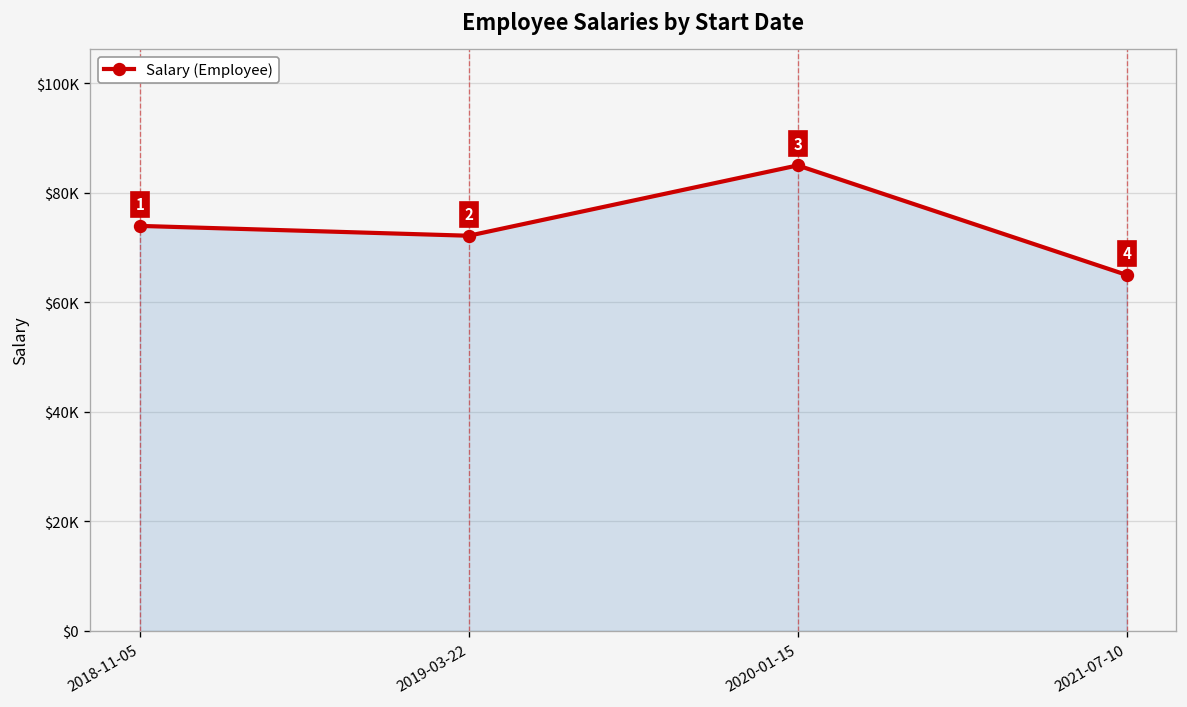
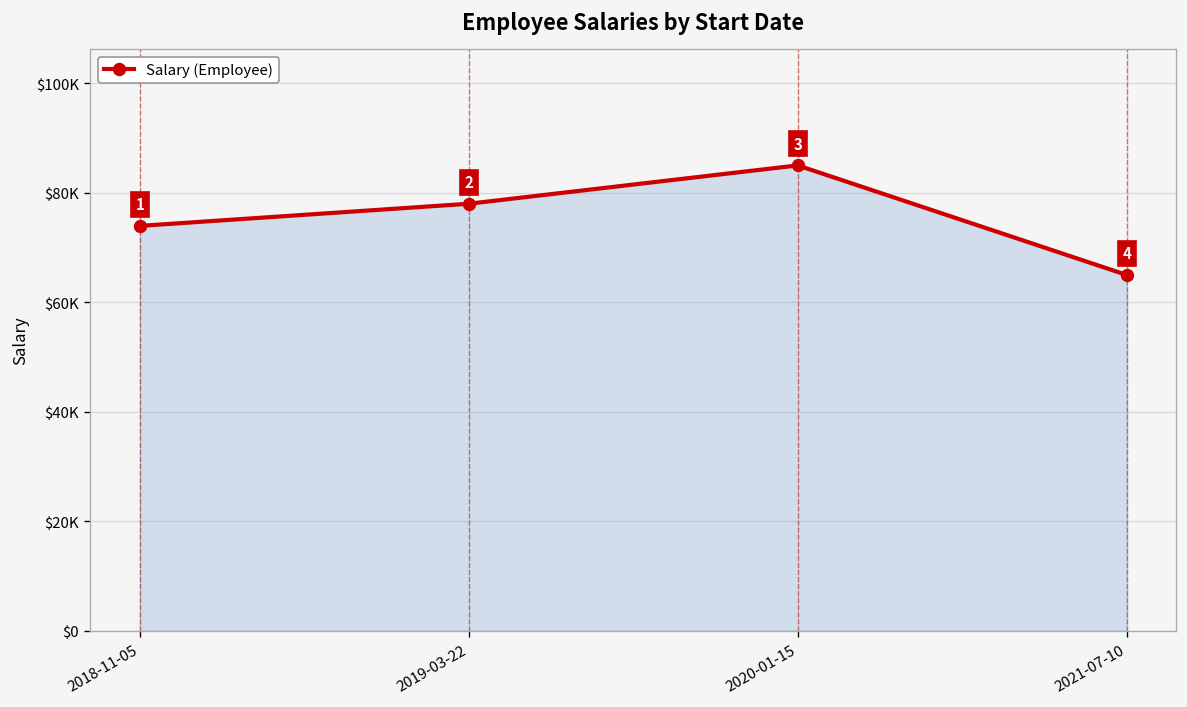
2019-03-22: $72000 -> $78000
